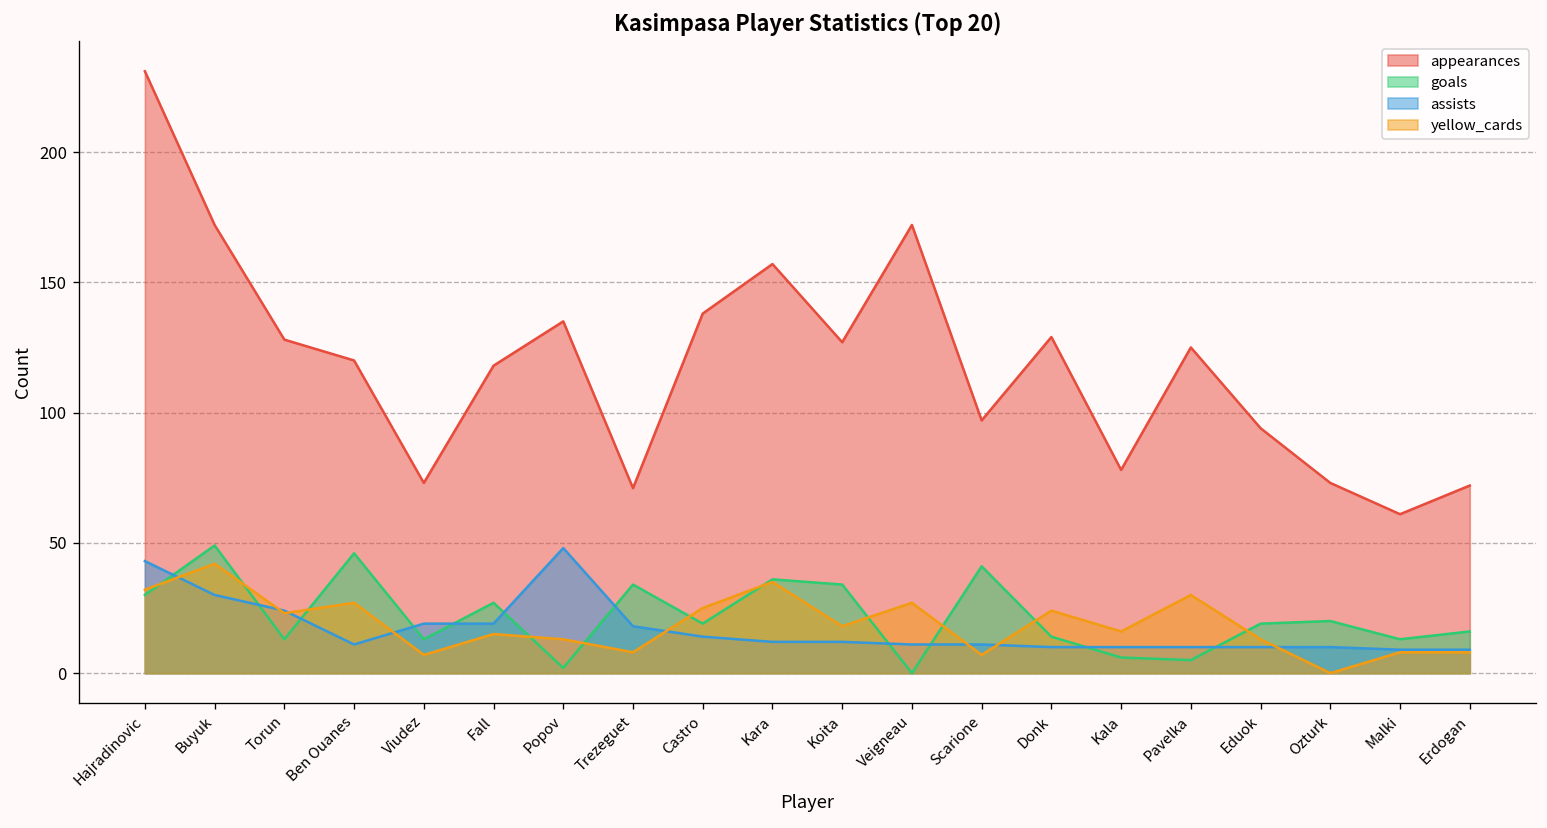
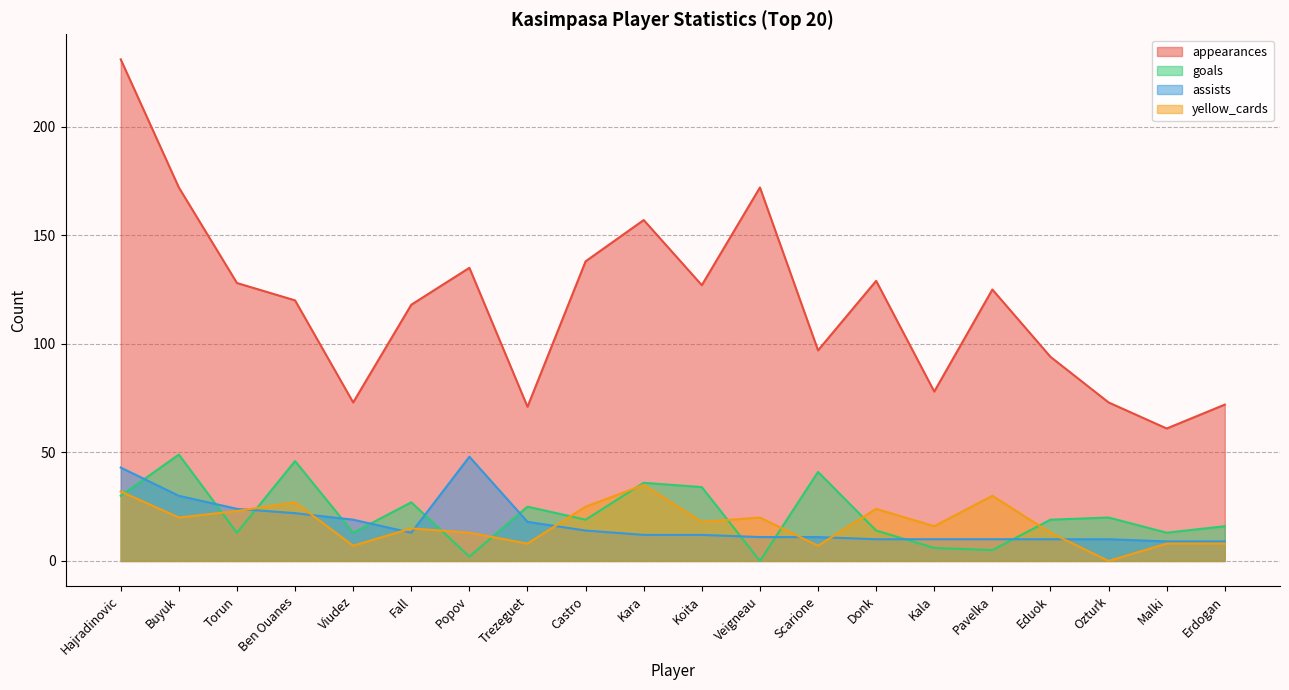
yellow_cards, Buyuk: 42 -> 20
assists, Ben Ouanes: 11 -> 22
assists, Fall: 19 -> 13
goals, Trezeguet: 34 -> 25
yellow_cards, Veigneau: 27 -> 20
